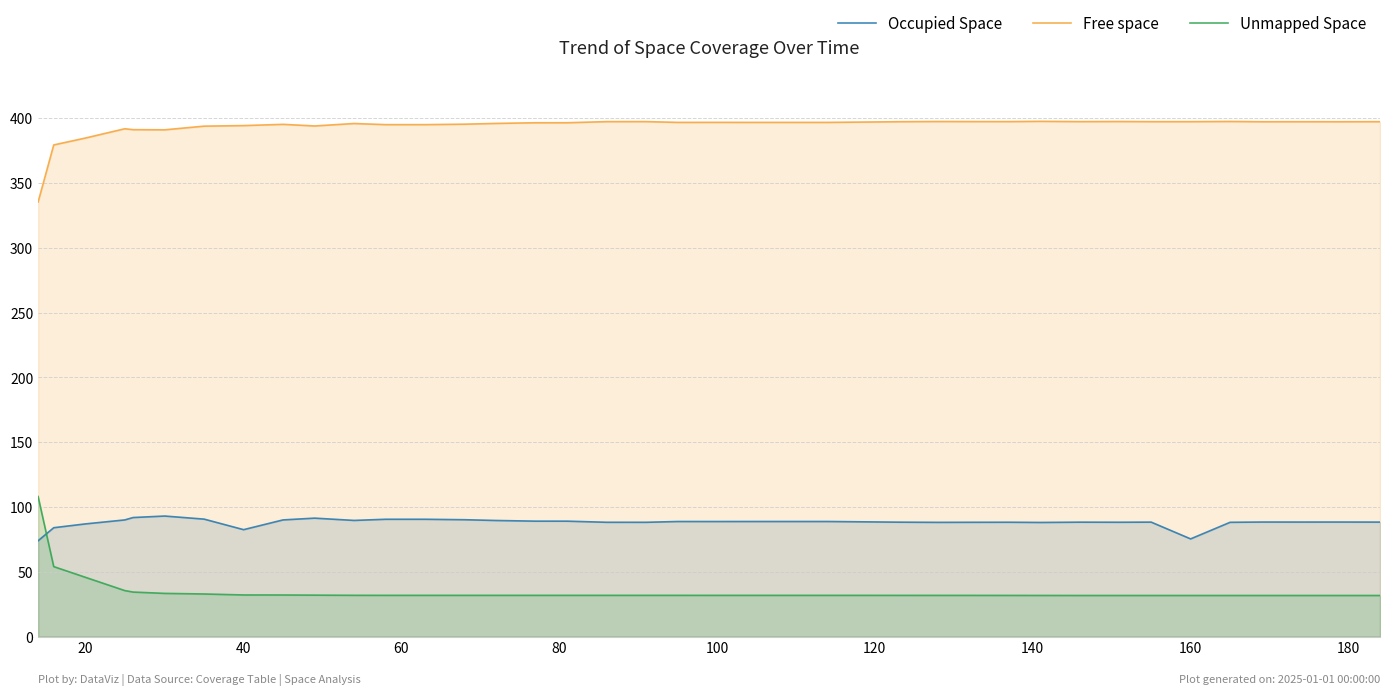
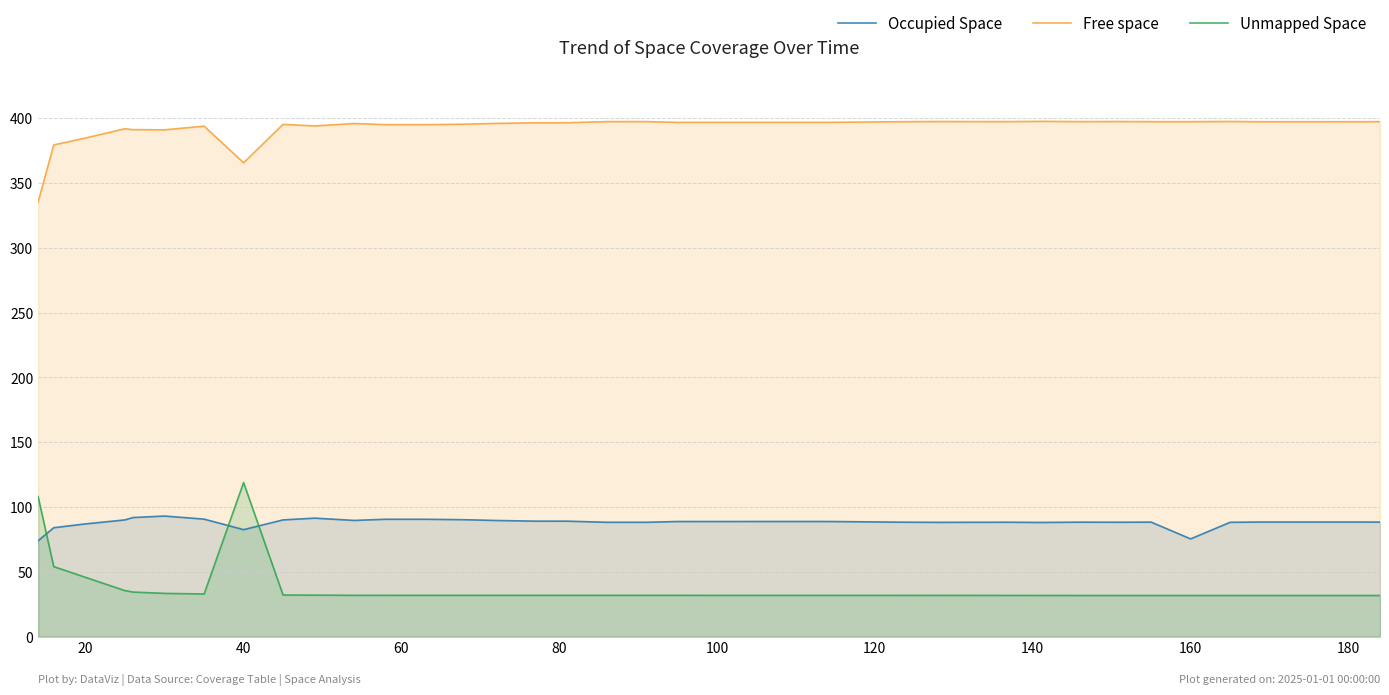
Free space, 40: 394 -> 366
Unmapped Space, 40: 32 -> 119
